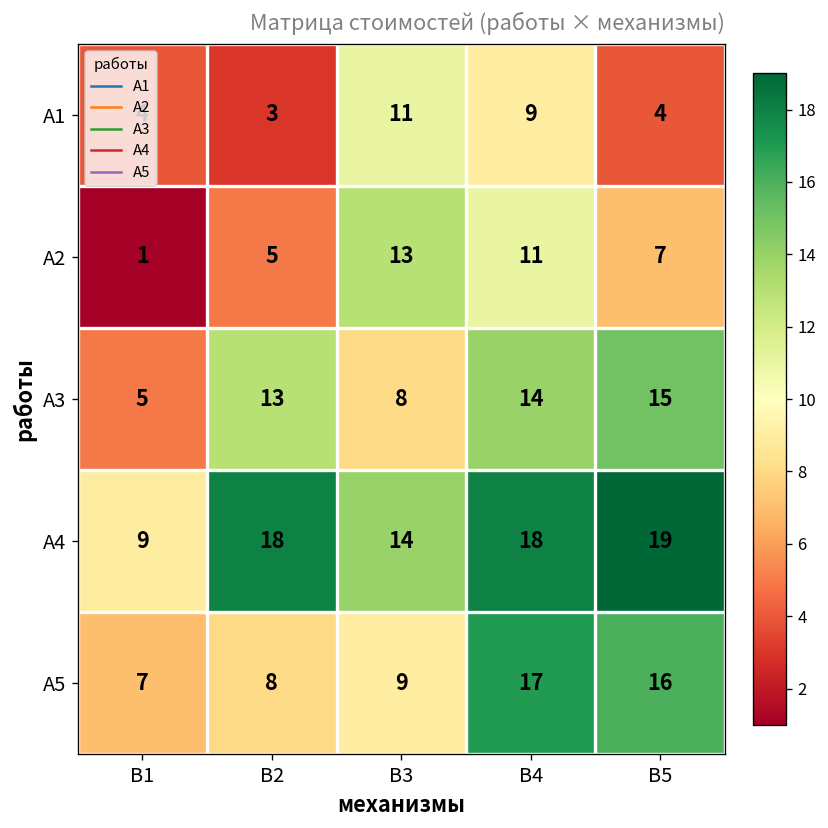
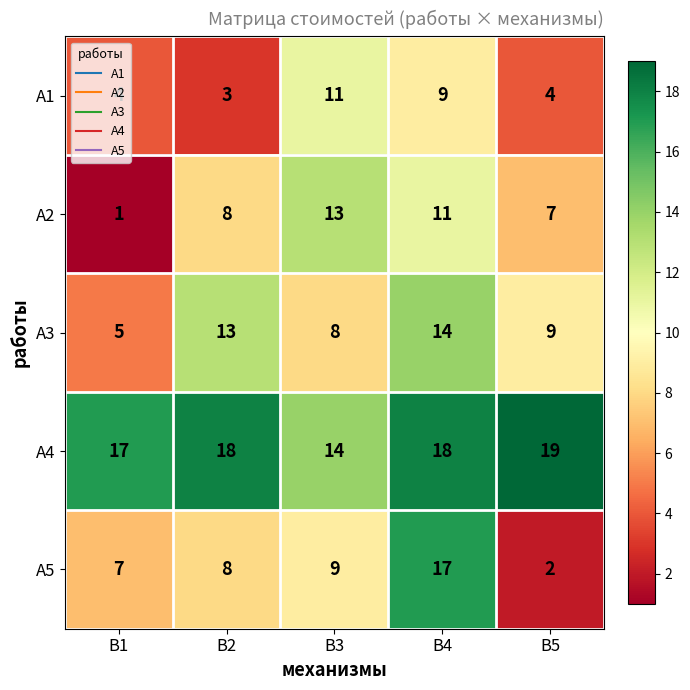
А2, В2: 5 -> 8
А3, В5: 15 -> 9
А4, В1: 9 -> 17
А5, В5: 16 -> 2
